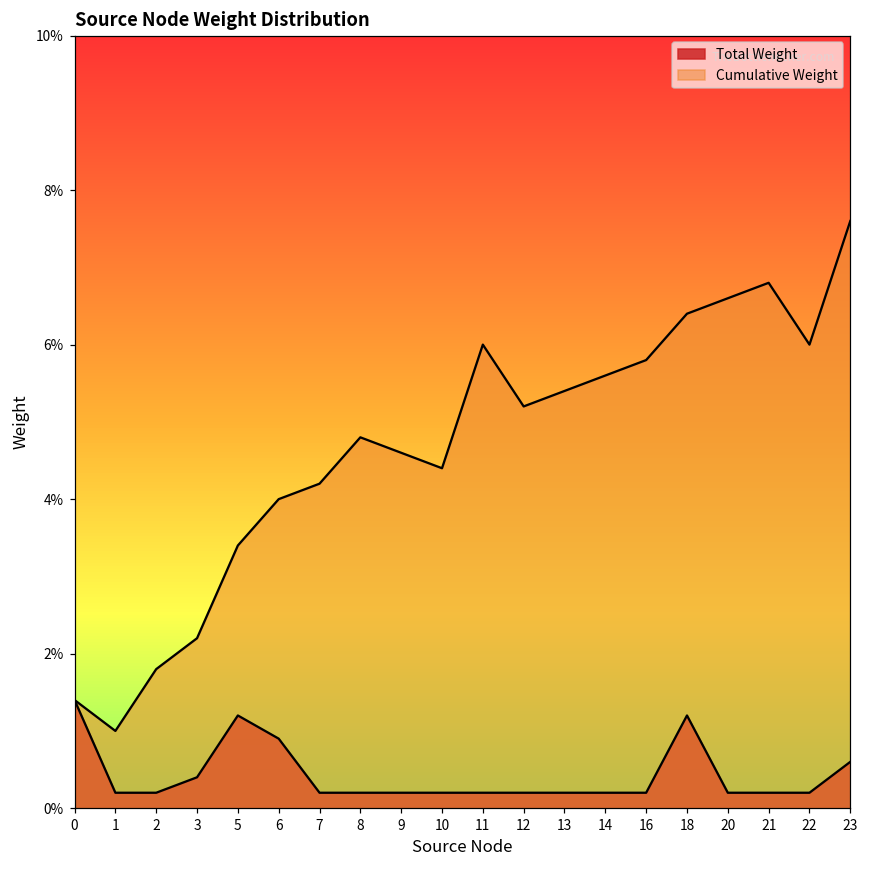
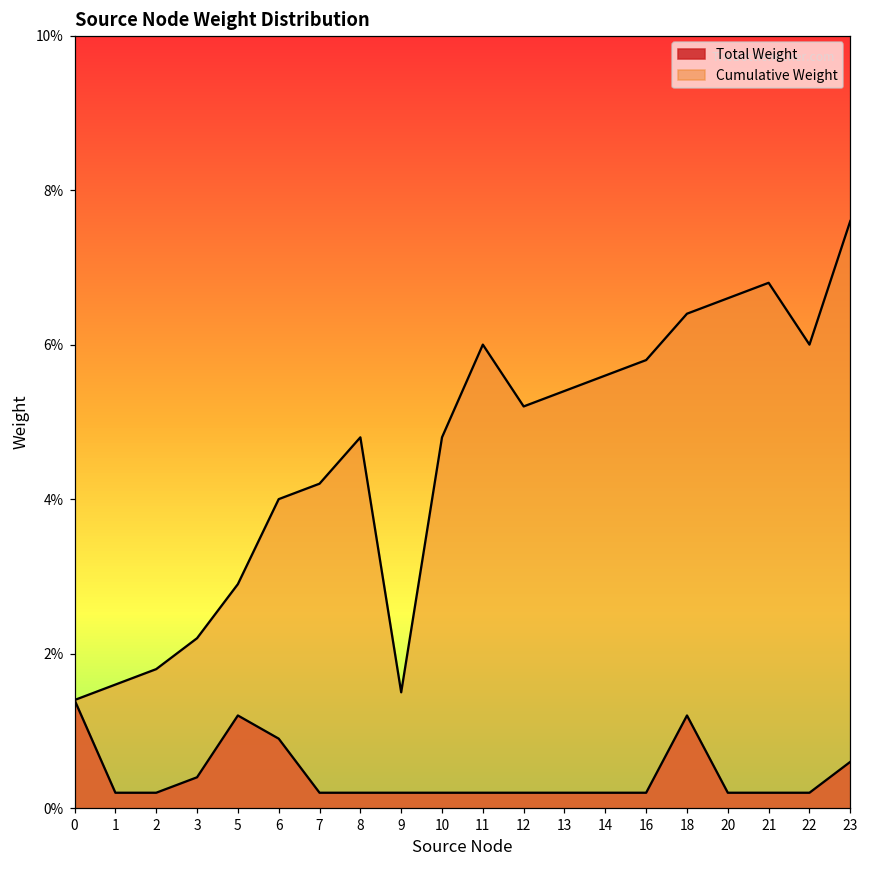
Cumulative Weight, 1: 1.0% -> 1.6%
Cumulative Weight, 5: 3.4% -> 2.9%
Cumulative Weight, 9: 4.6% -> 1.5%
Cumulative Weight, 10: 4.4% -> 4.8%
